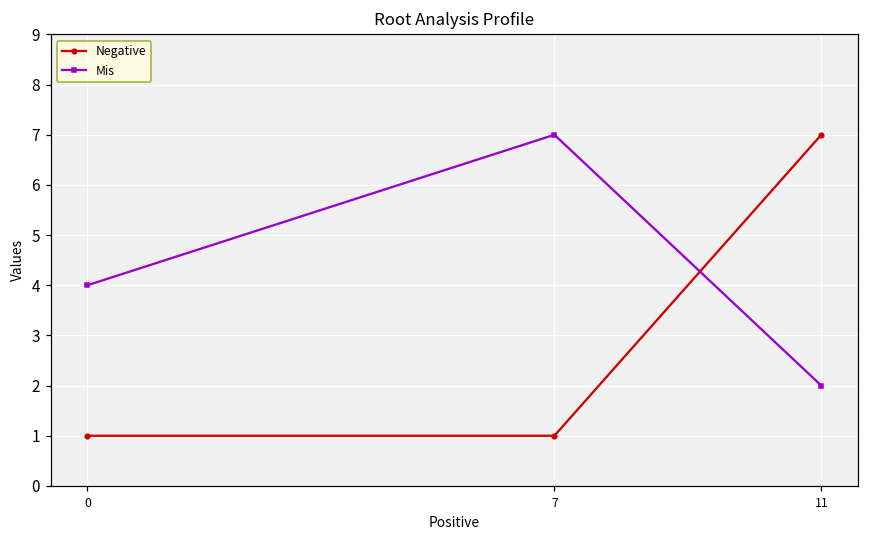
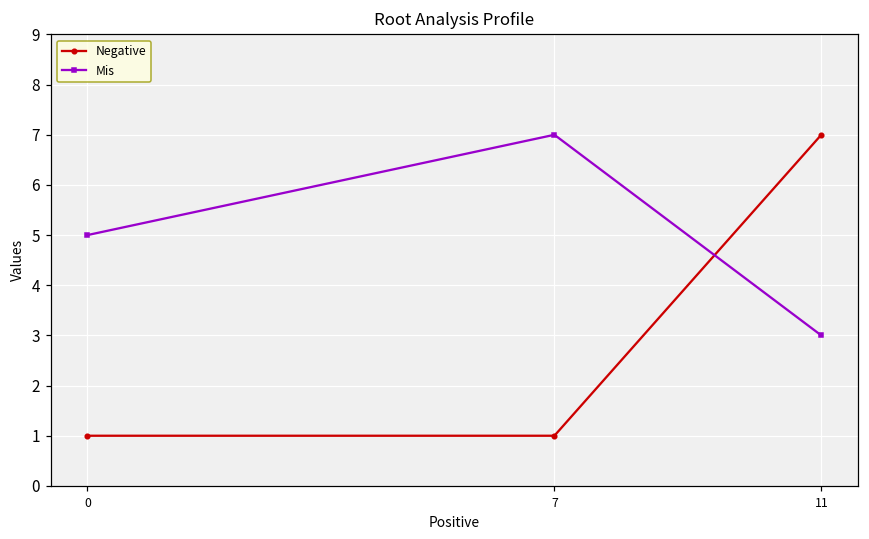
Mis, 0: 4 -> 5
Mis, 11: 2 -> 3
